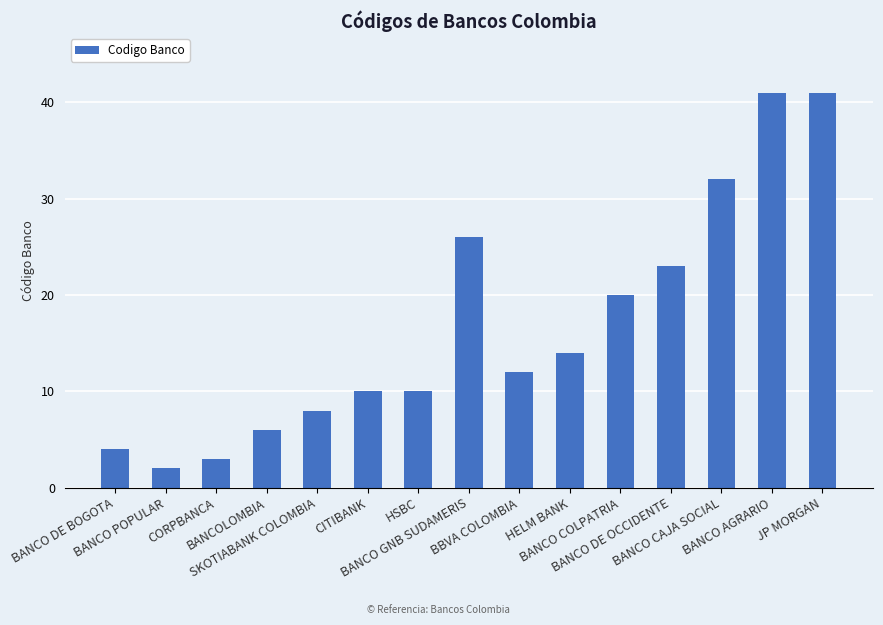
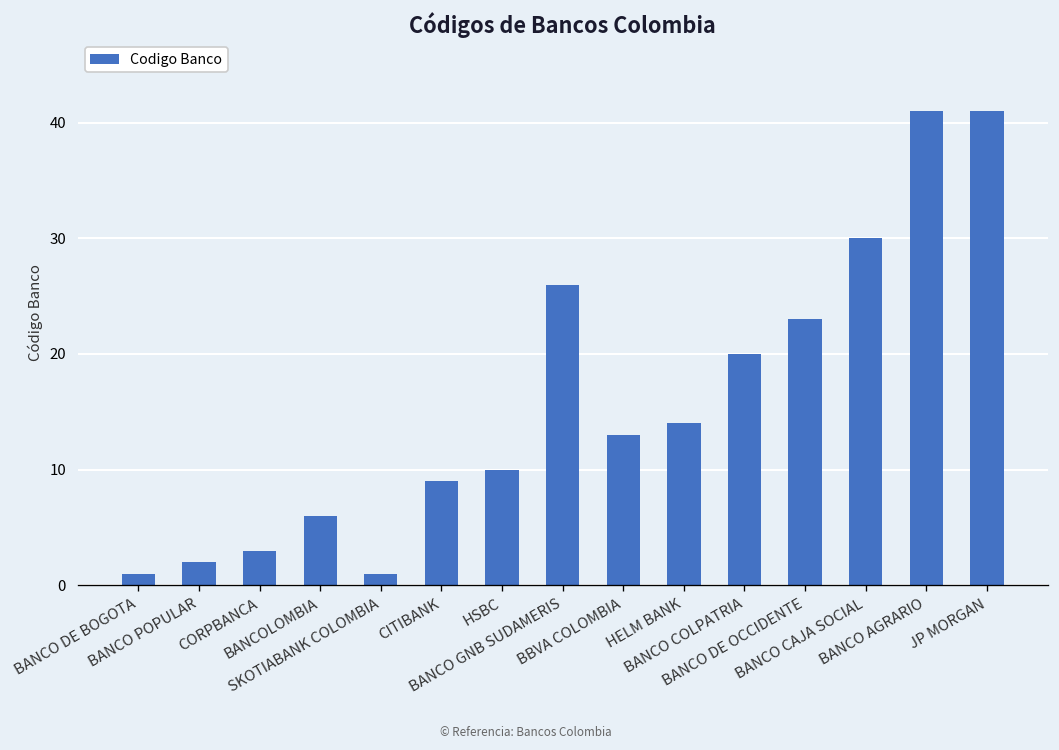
BANCO DE BOGOTA: 4 -> 1
SKOTIABANK COLOMBIA: 8 -> 1
CITIBANK: 10 -> 9
BBVA COLOMBIA: 12 -> 13
BANCO CAJA SOCIAL: 32 -> 30
